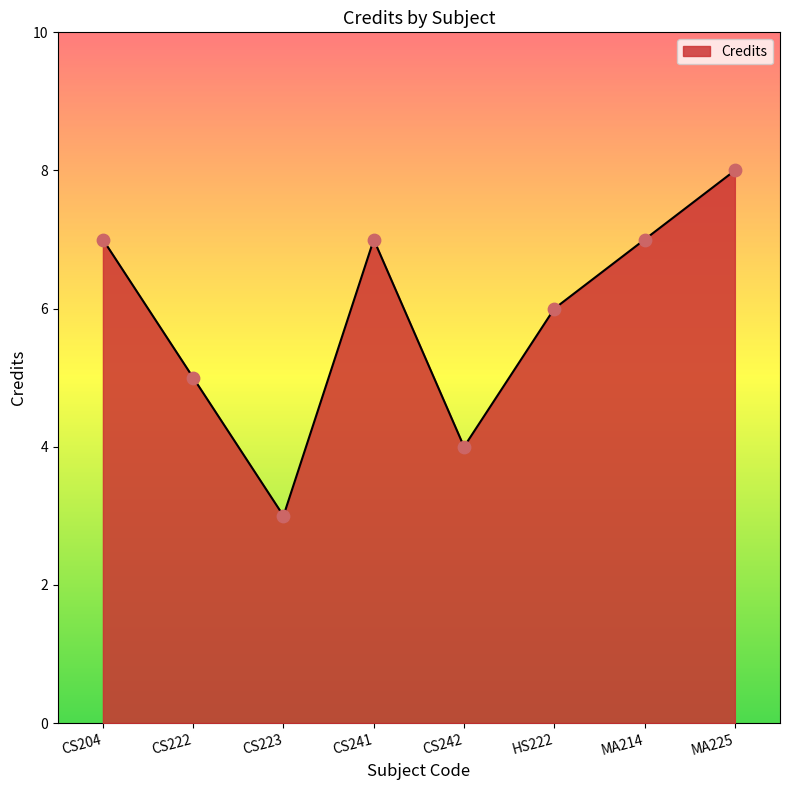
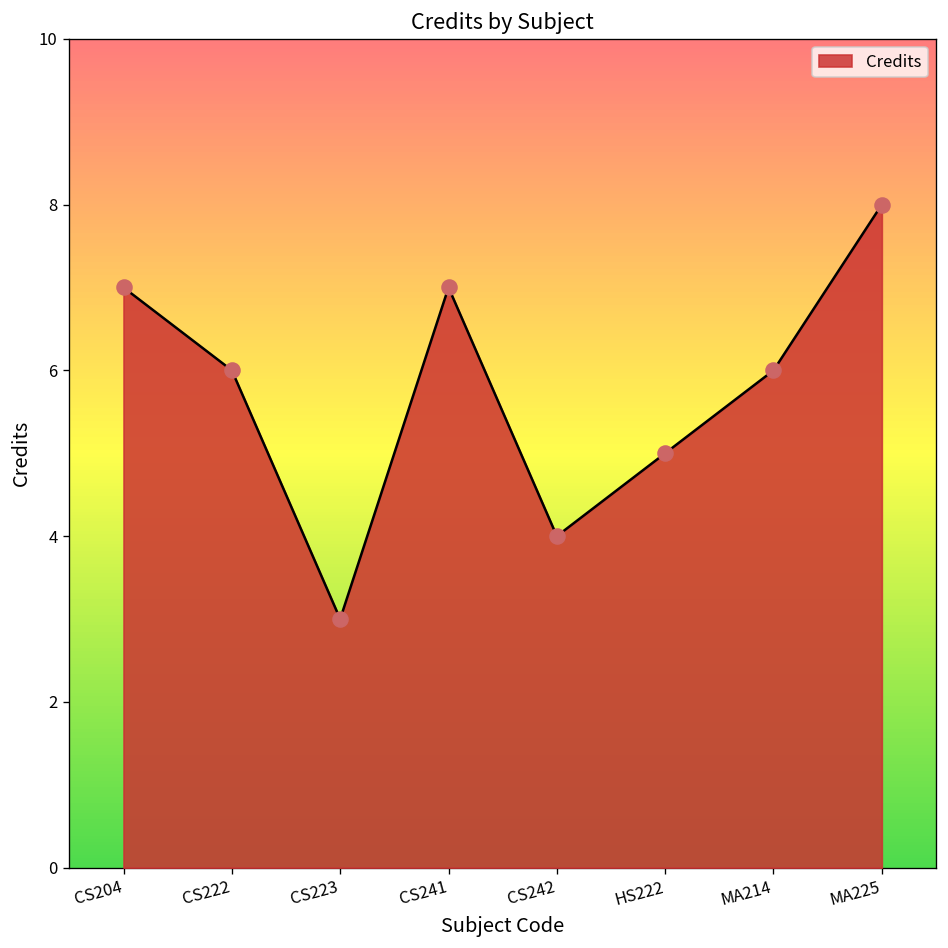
CS222: 5 -> 6
HS222: 6 -> 5
MA214: 7 -> 6
